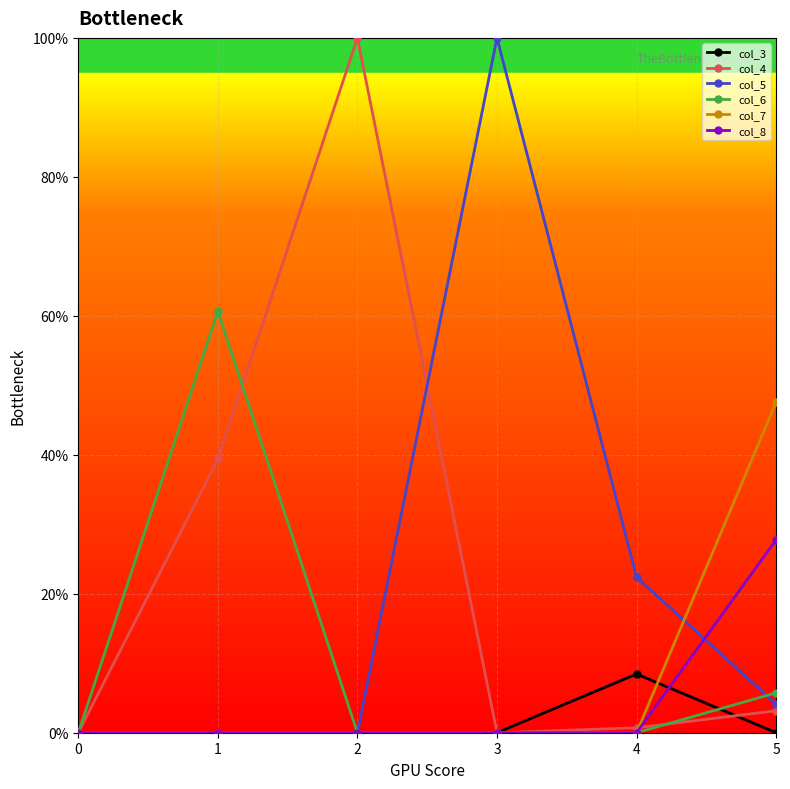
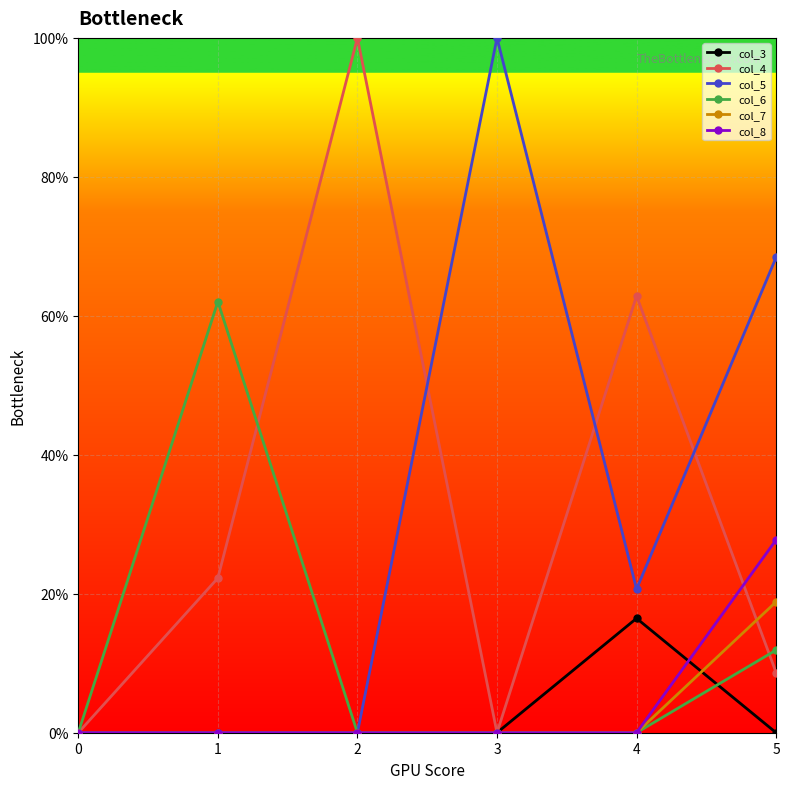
col_4, 1: 39% -> 22%
col_6, 1: 61% -> 62%
col_3, 4: 8% -> 16%
col_4, 4: 1% -> 63%
col_5, 4: 22% -> 21%
col_4, 5: 3% -> 9%
col_5, 5: 4% -> 68%
col_6, 5: 6% -> 12%
col_7, 5: 48% -> 19%
